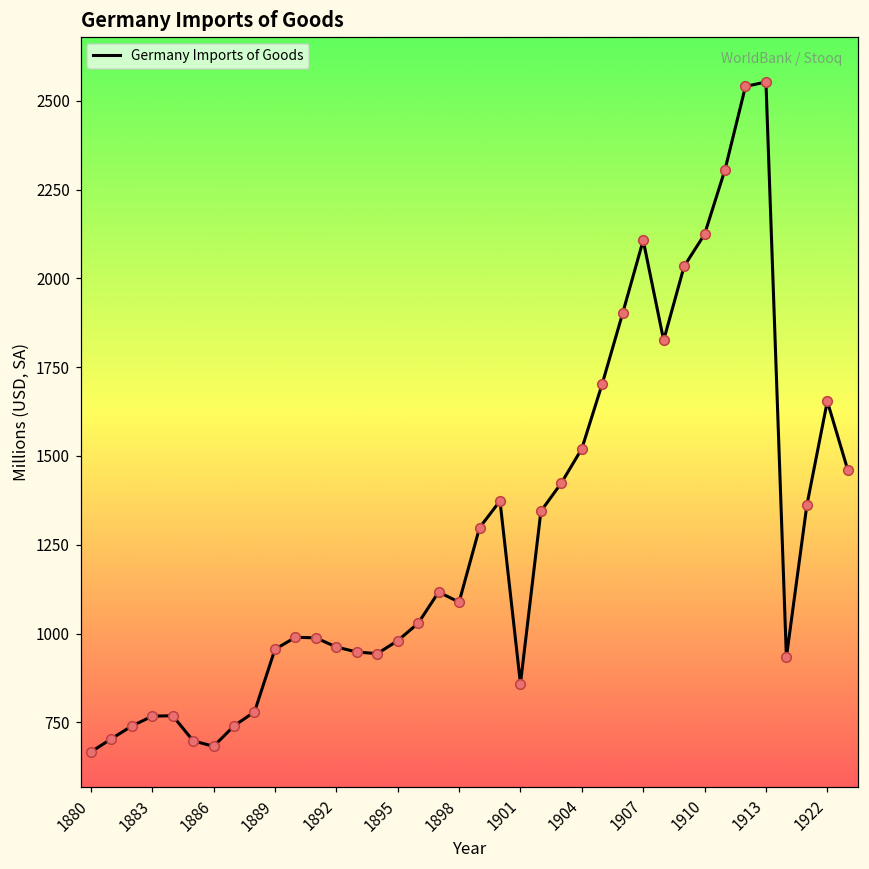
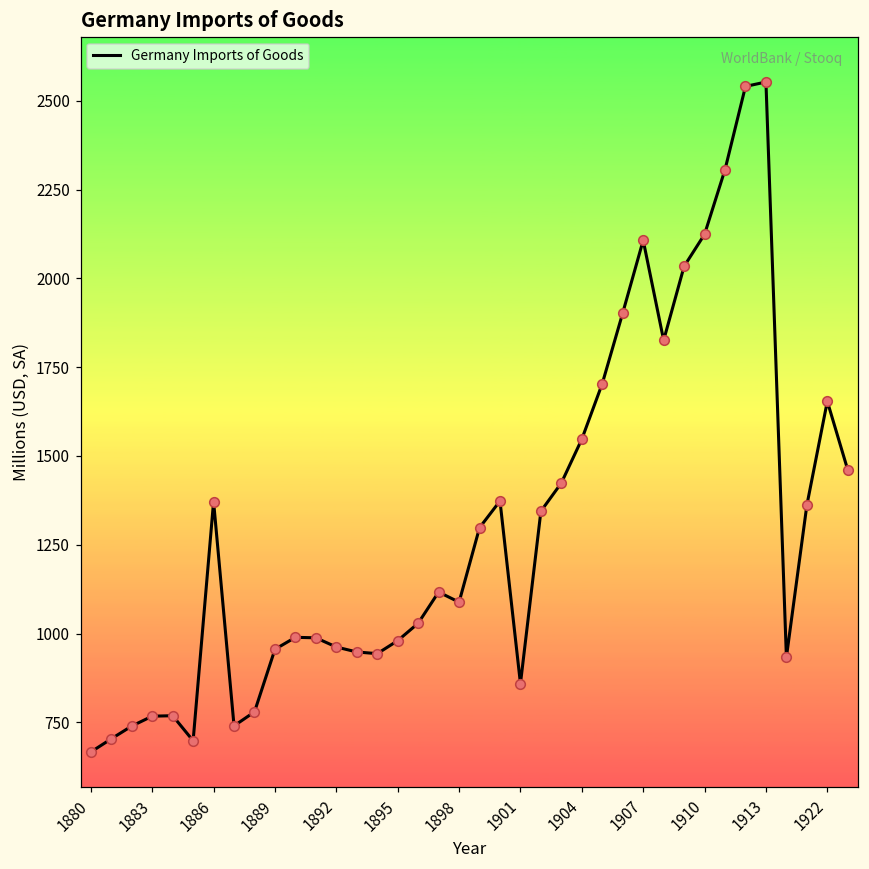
1886: 680 -> 1370
1904: 1520 -> 1550
